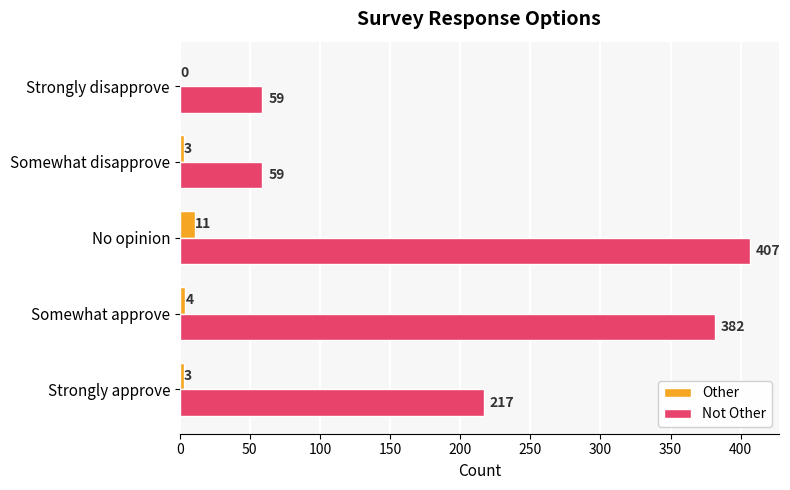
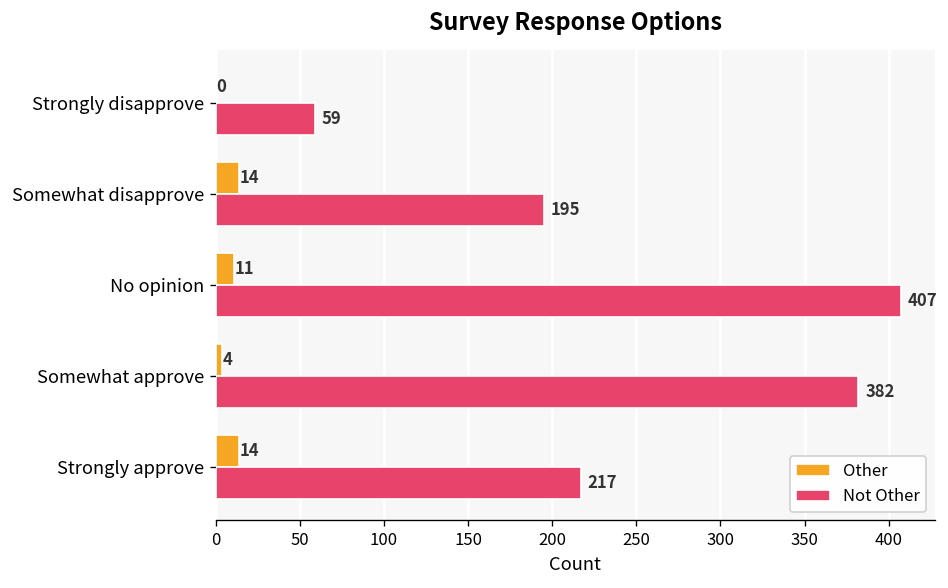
Other, Somewhat disapprove: 3 -> 14
Not Other, Somewhat disapprove: 59 -> 195
Other, Strongly approve: 3 -> 14
